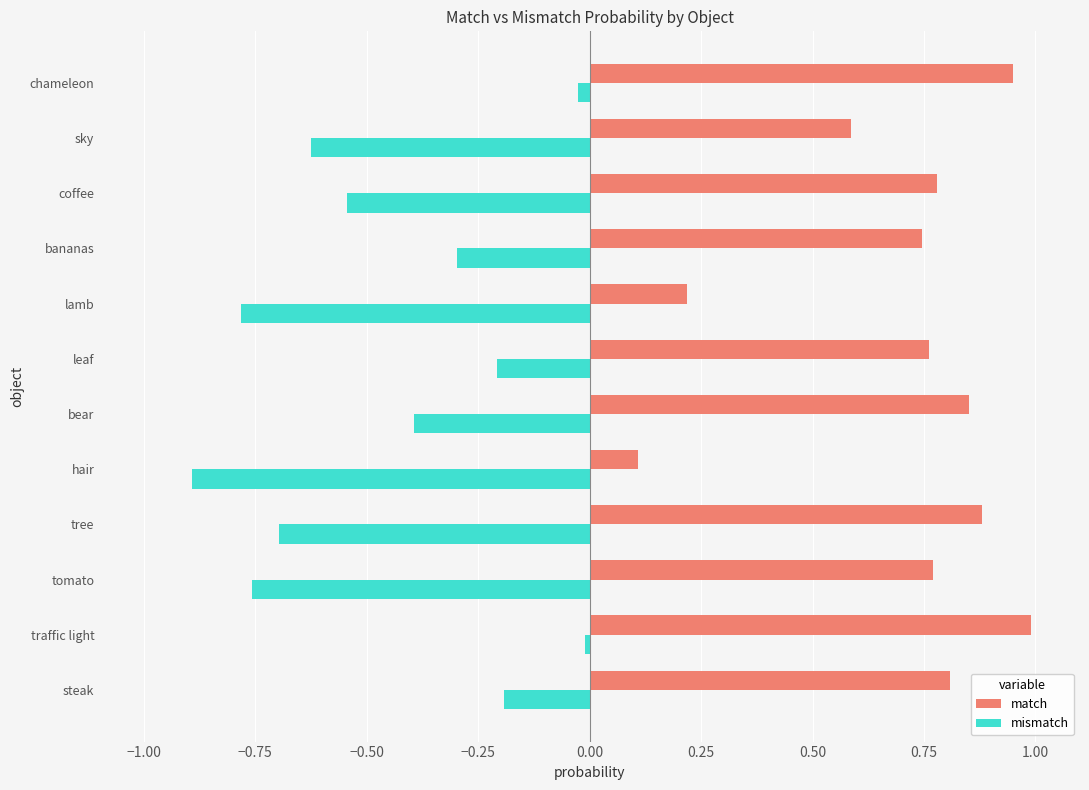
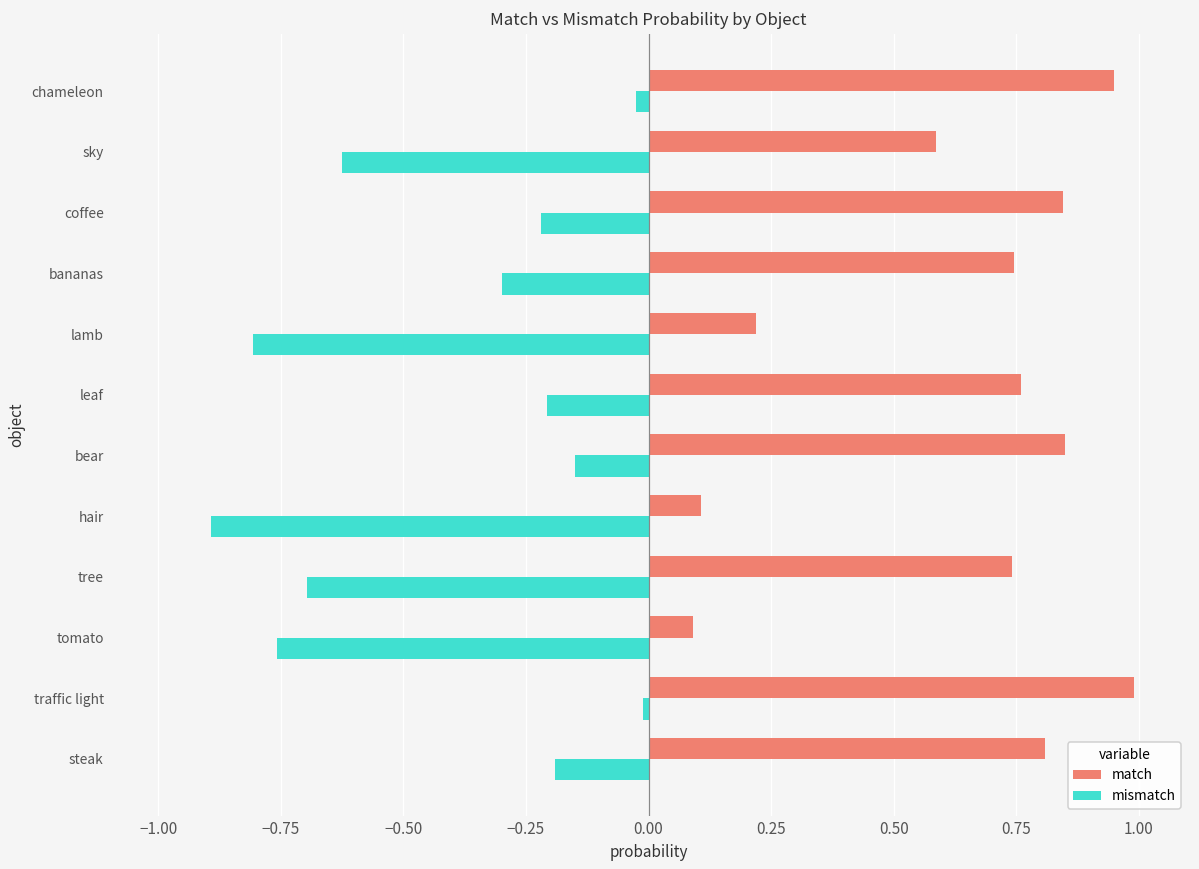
match, coffee: 0.78 -> 0.84
mismatch, coffee: -0.54 -> -0.22
mismatch, lamb: -0.78 -> -0.81
mismatch, bear: -0.39 -> -0.15
match, tree: 0.88 -> 0.74
match, tomato: 0.77 -> 0.09
